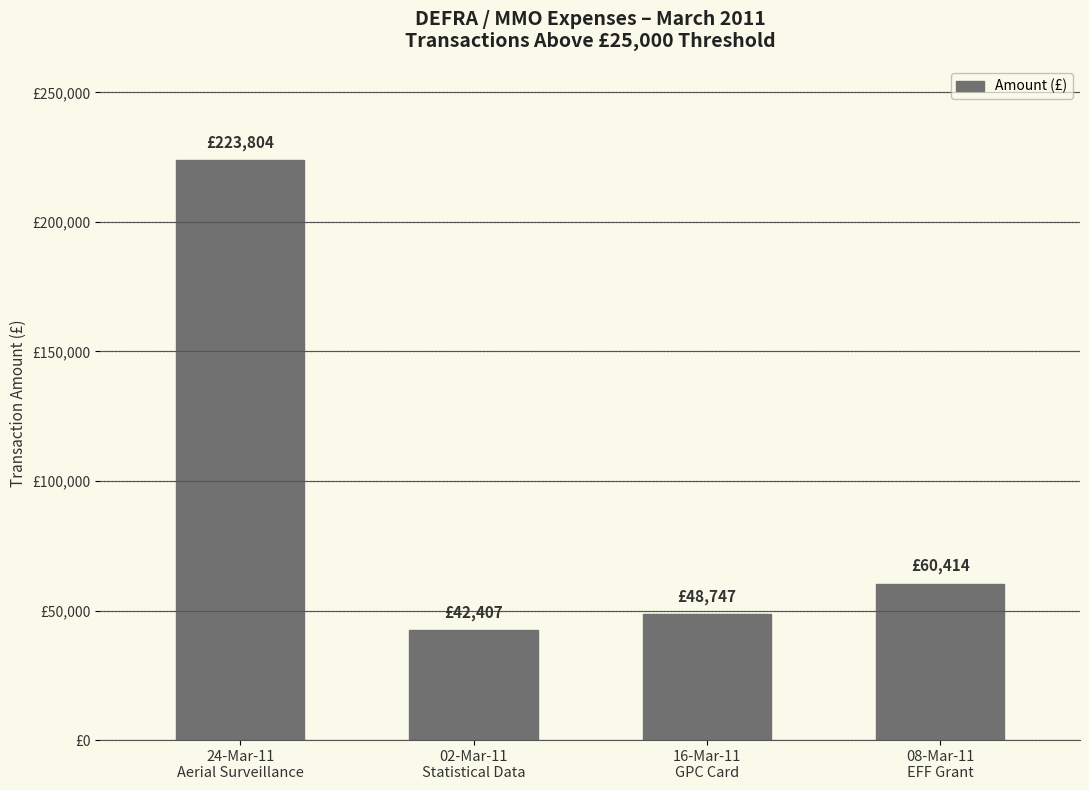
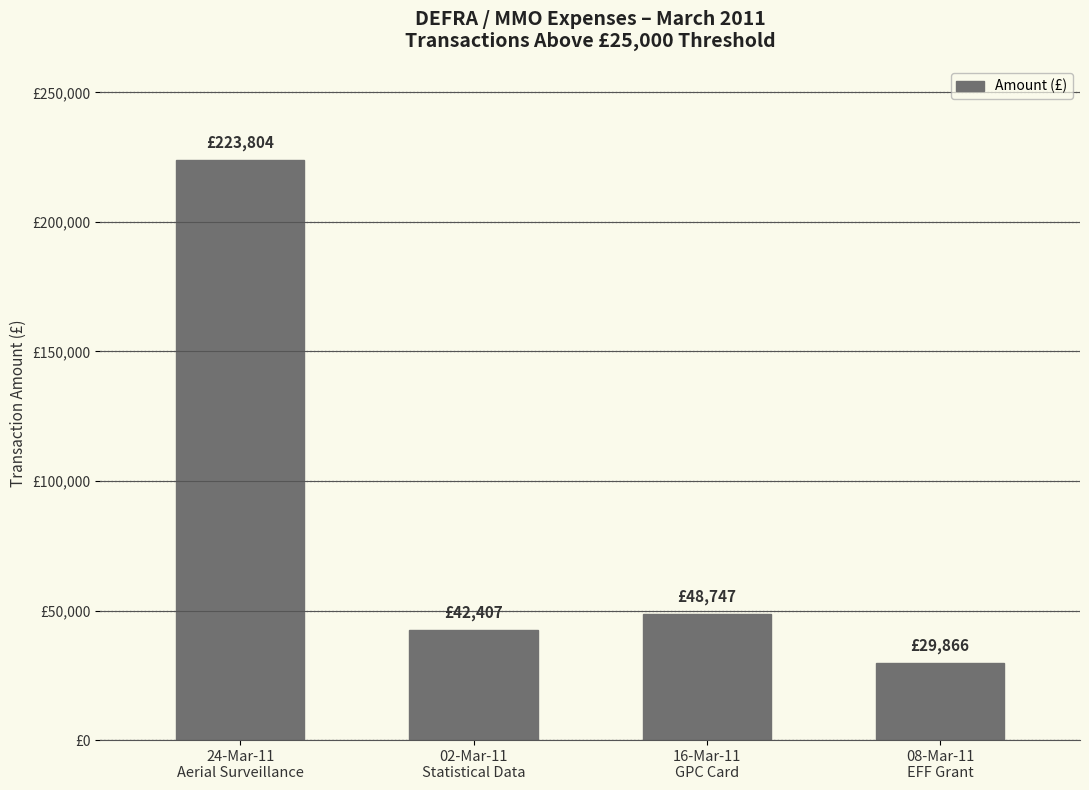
08-Mar-11 EFF Grant: £60,414 -> £29,866
